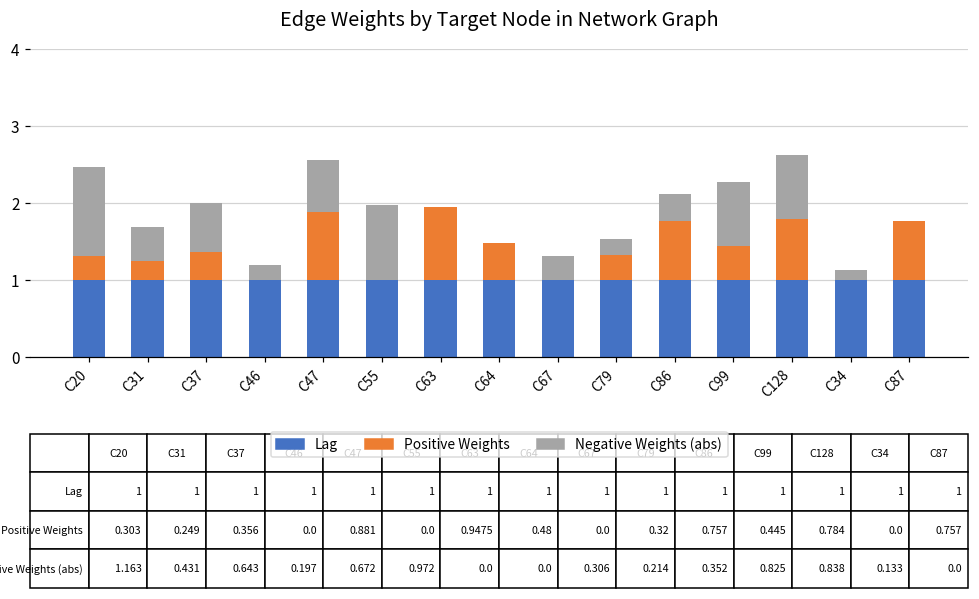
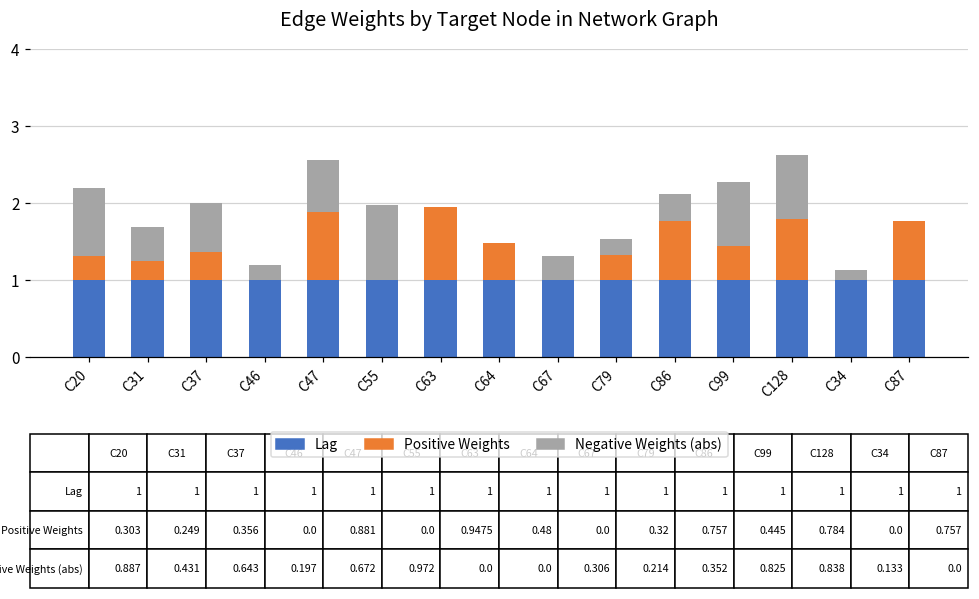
Negative Weights (abs), C20: 1.163 -> 0.887
